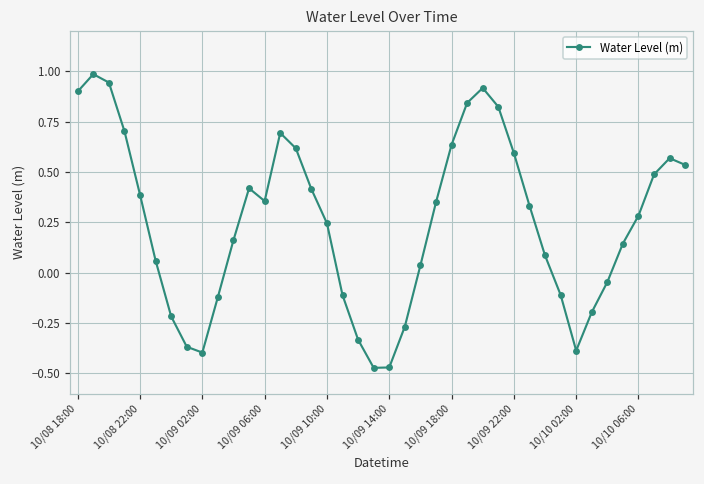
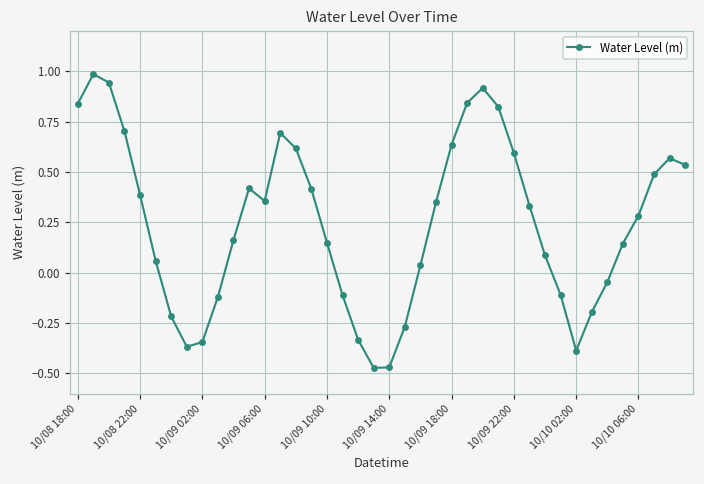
10/08 18:00: 0.90 -> 0.84
10/09 02:00: -0.40 -> -0.34
10/09 10:00: 0.25 -> 0.15
